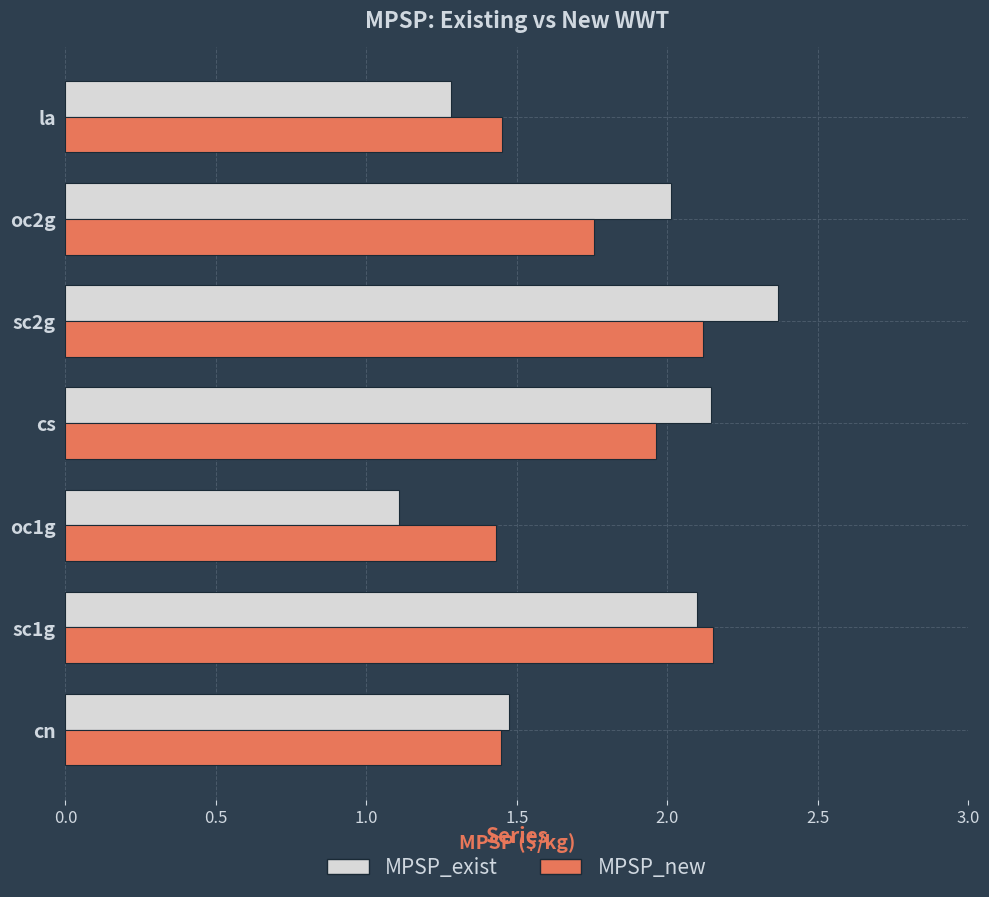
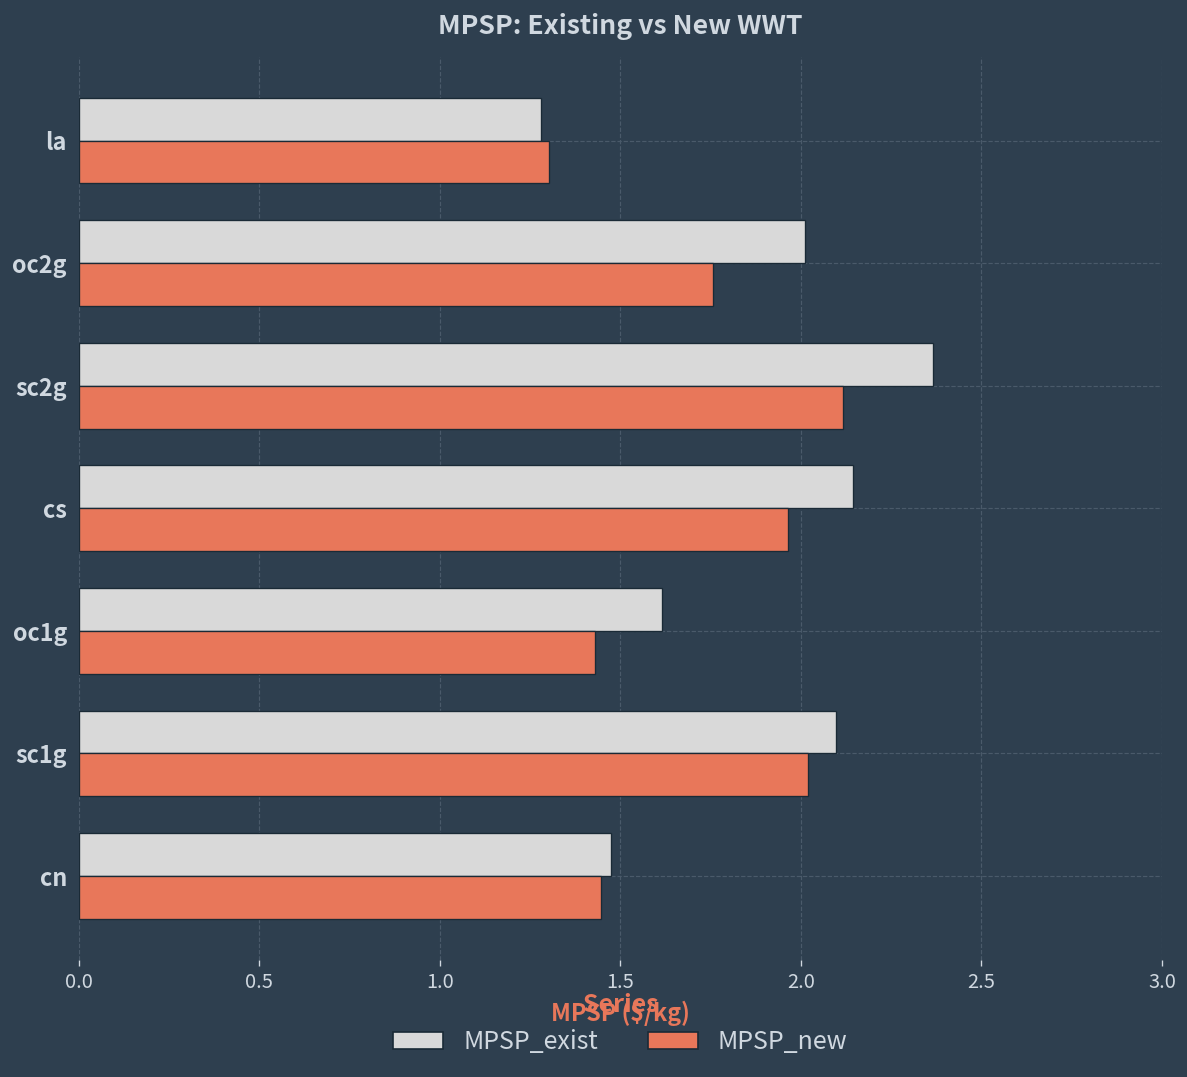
MPSP_new, la: 1.45 -> 1.30
MPSP_exist, oc1g: 1.11 -> 1.62
MPSP_new, sc1g: 2.15 -> 2.02
